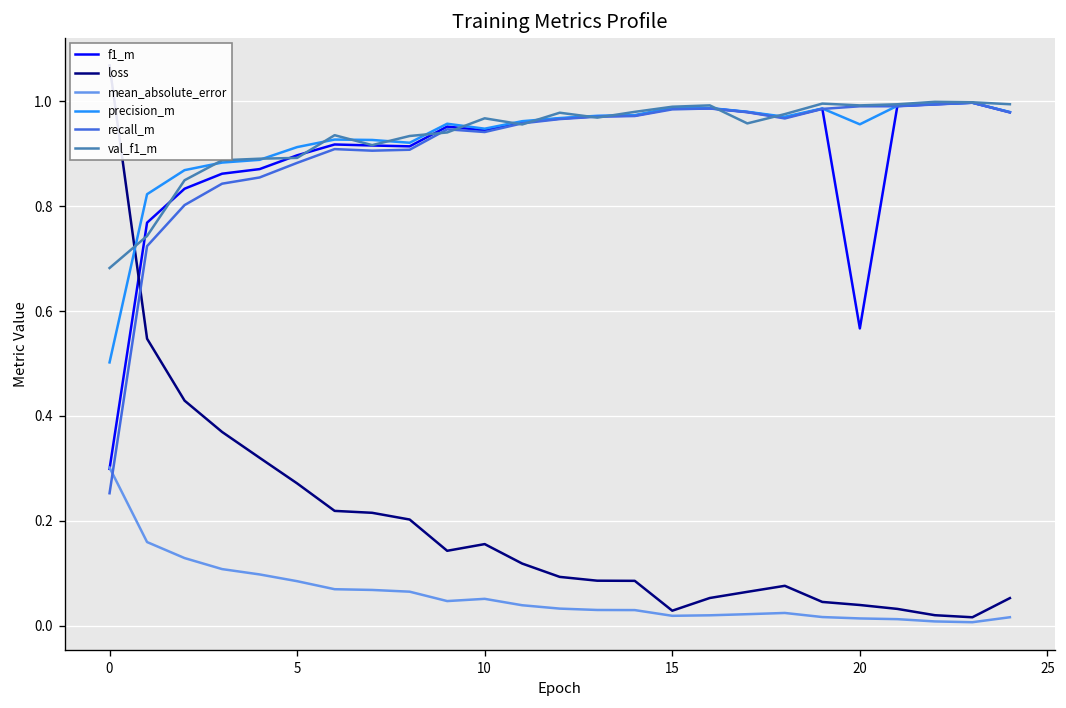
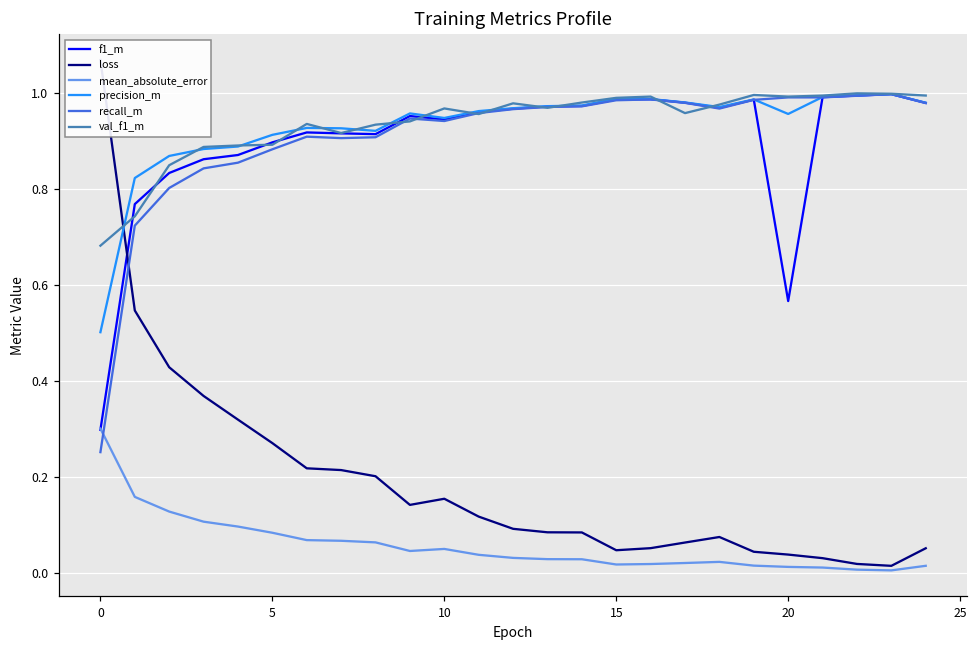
loss, 15: 0.03 -> 0.05
